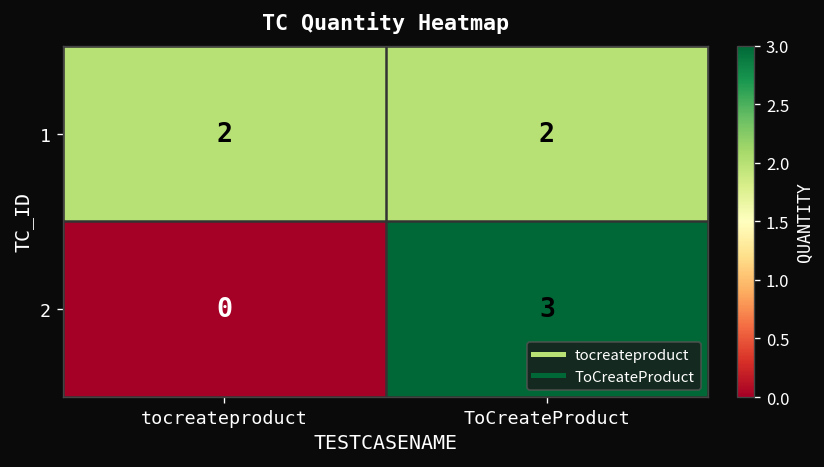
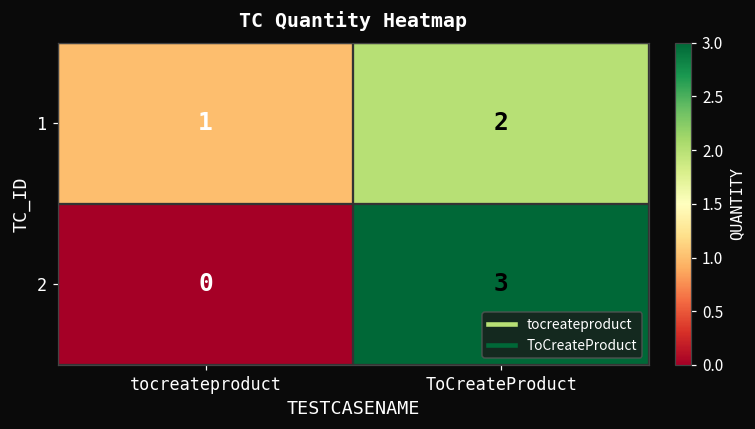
1, tocreateproduct: 2 -> 1
